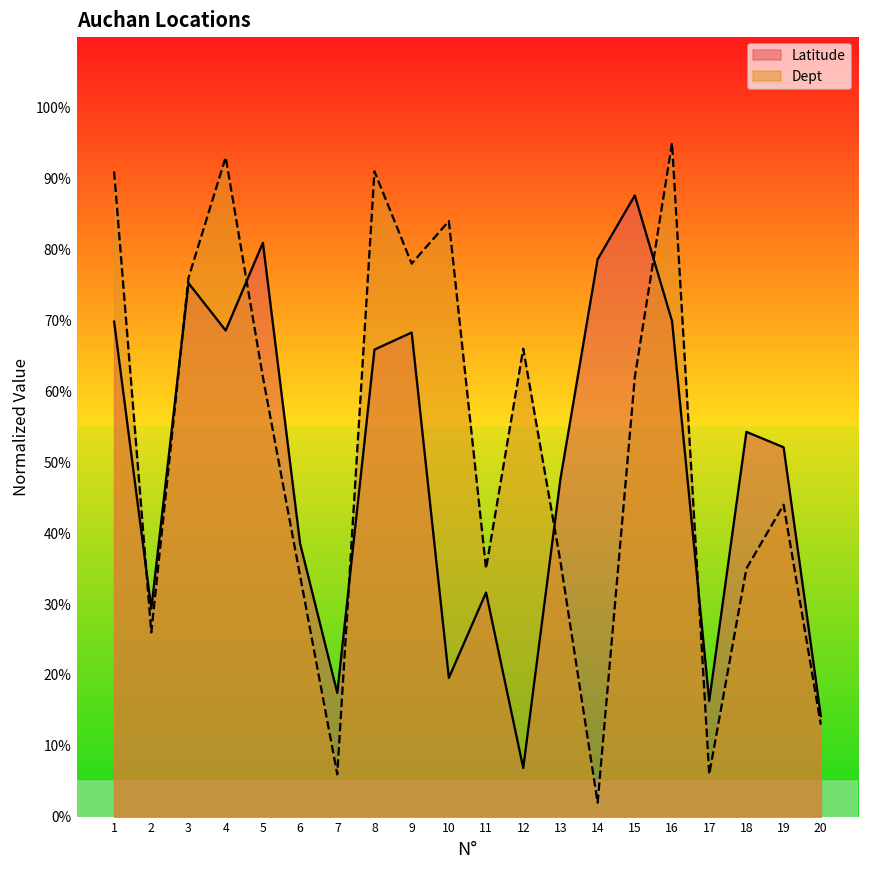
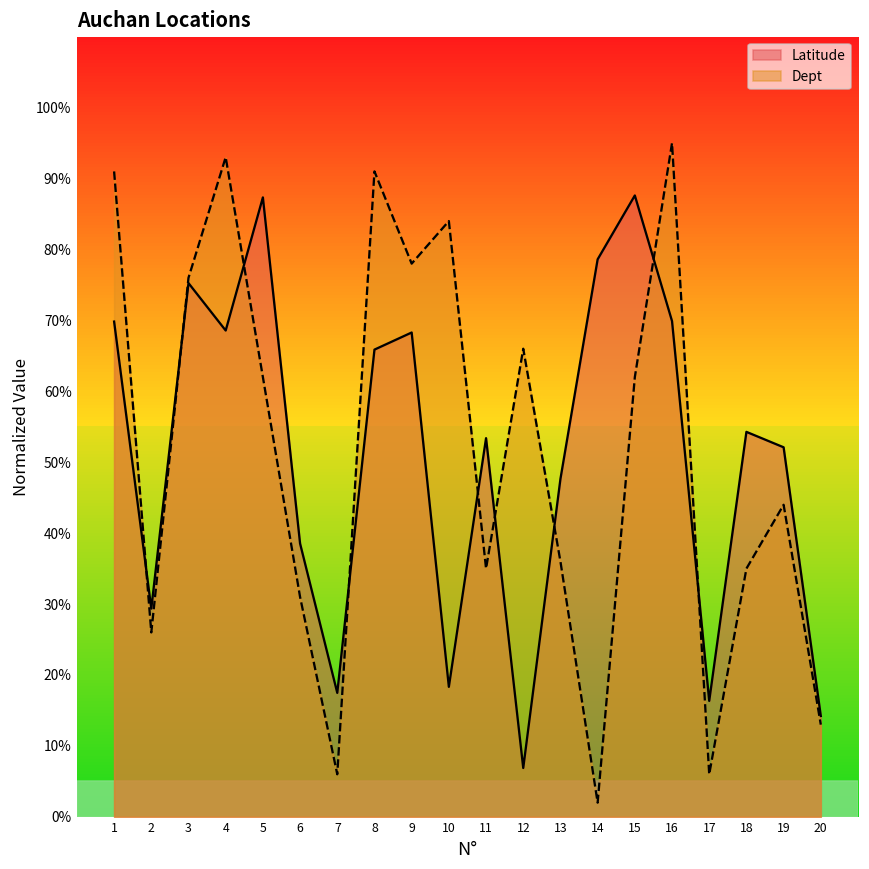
Latitude, 5: 81% -> 87%
Dept, 6: 34% -> 31%
Latitude, 10: 20% -> 18%
Latitude, 11: 32% -> 53%
